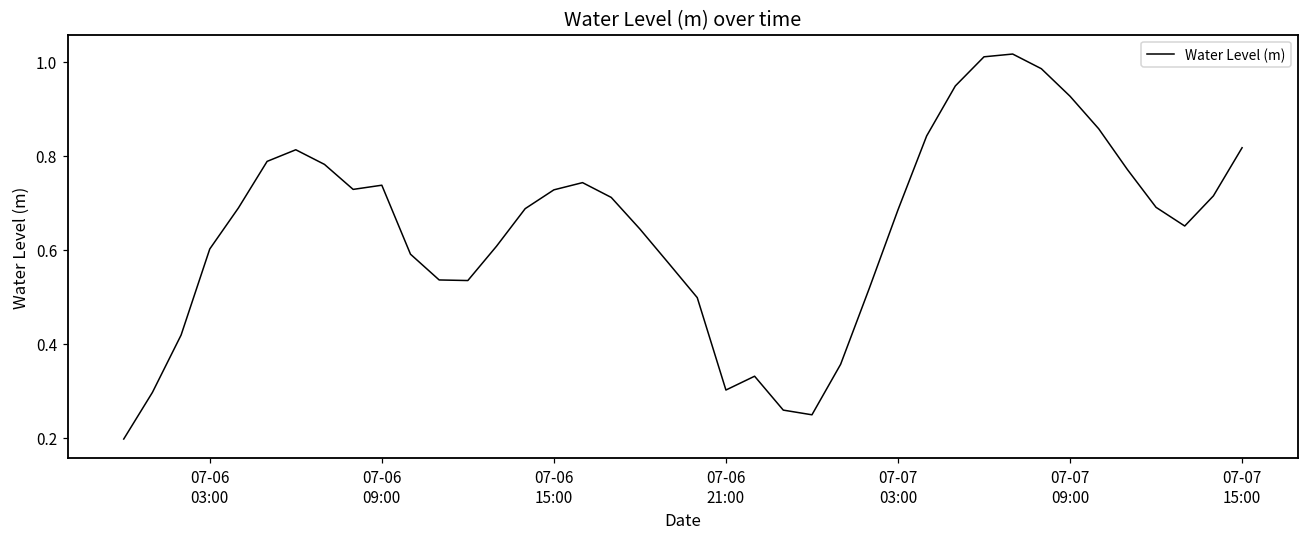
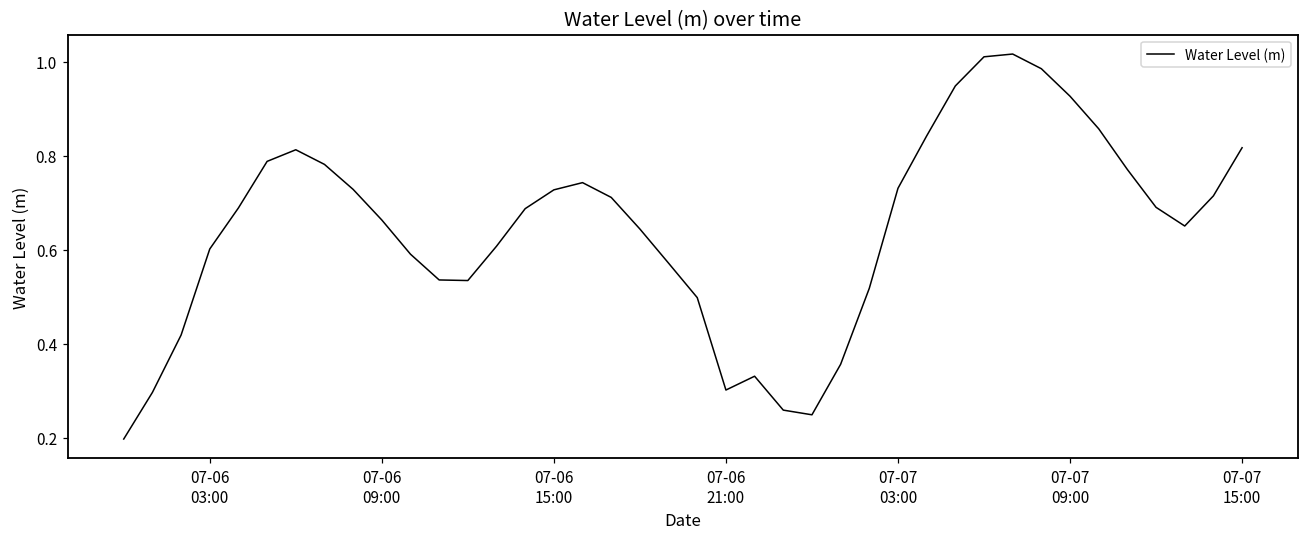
07-06 09:00: 0.74 -> 0.66
07-07 03:00: 0.69 -> 0.73
